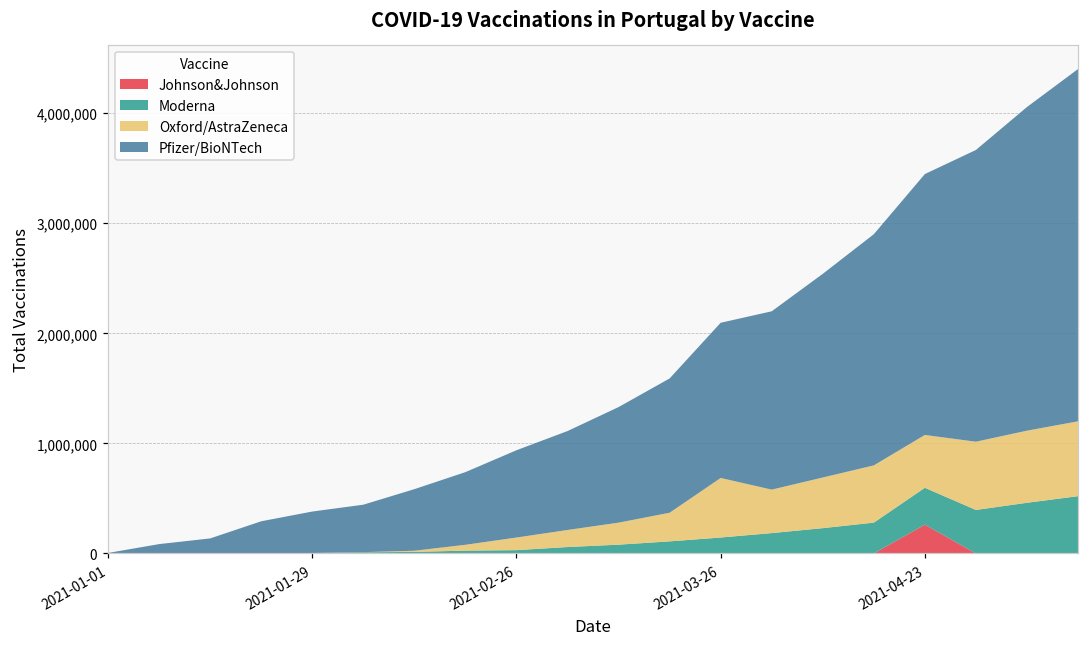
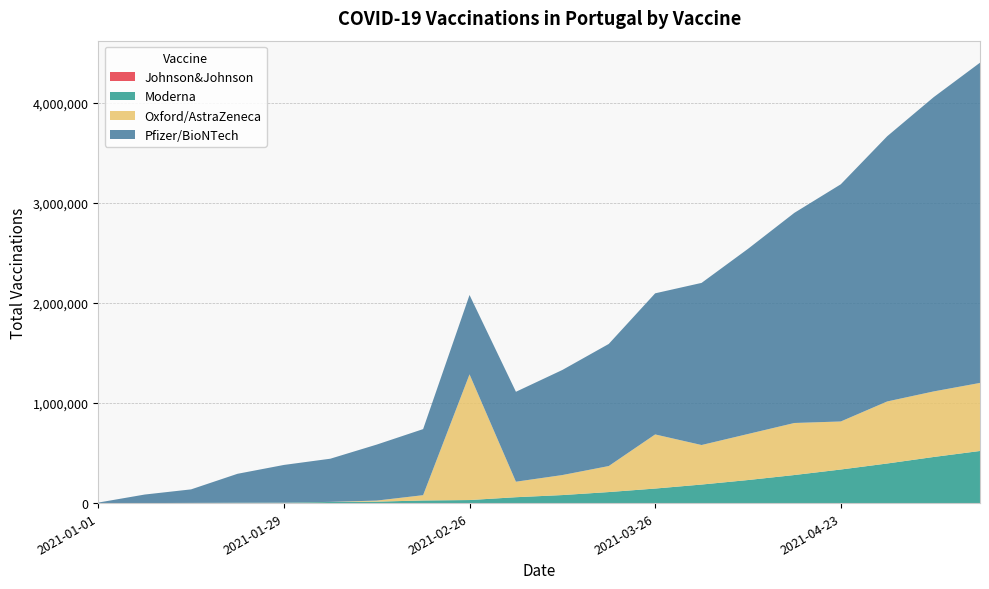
Oxford/AstraZeneca, 2021-02-26: 110,000 -> 1,260,000
Johnson&Johnson, 2021-04-23: 260,000 -> 0
